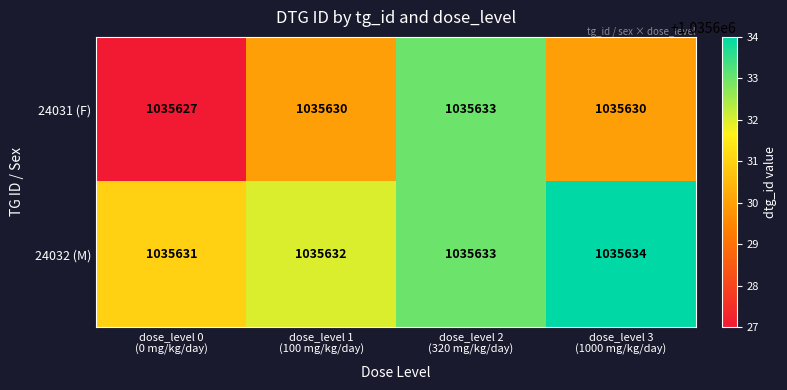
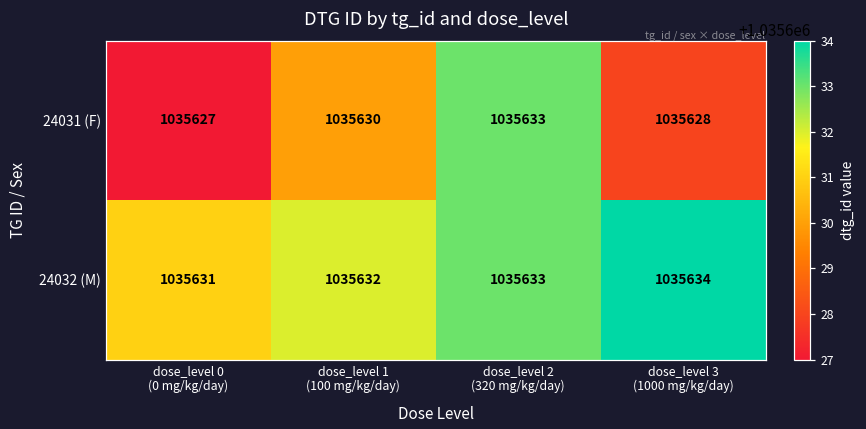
24031 (F), dose_level 3 (1000 mg/kg/day): 1035630 -> 1035628
